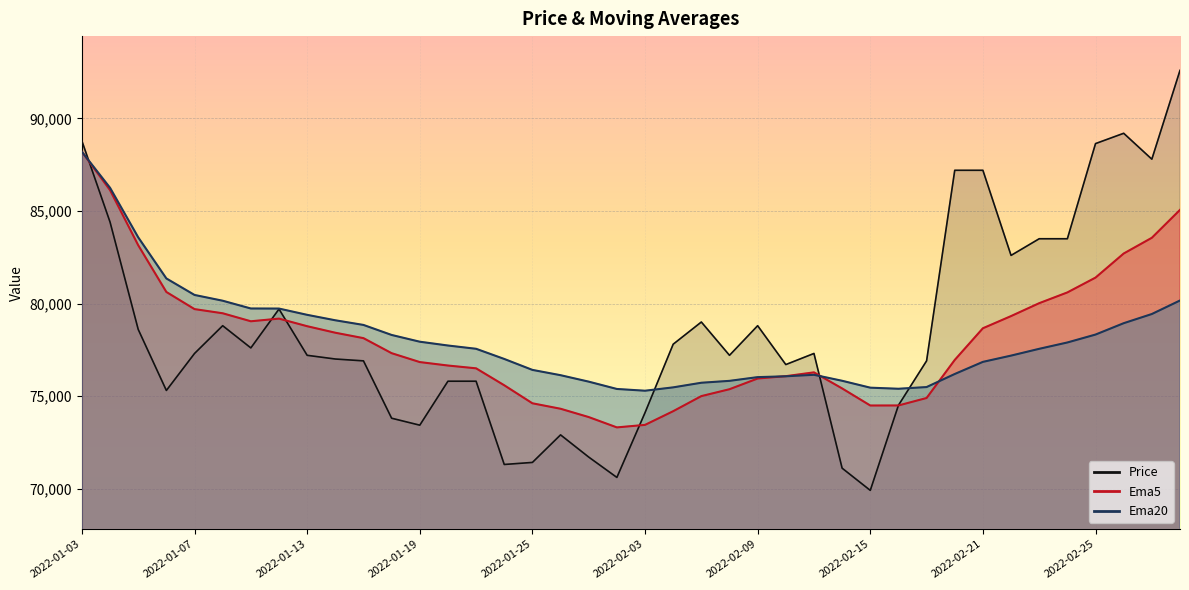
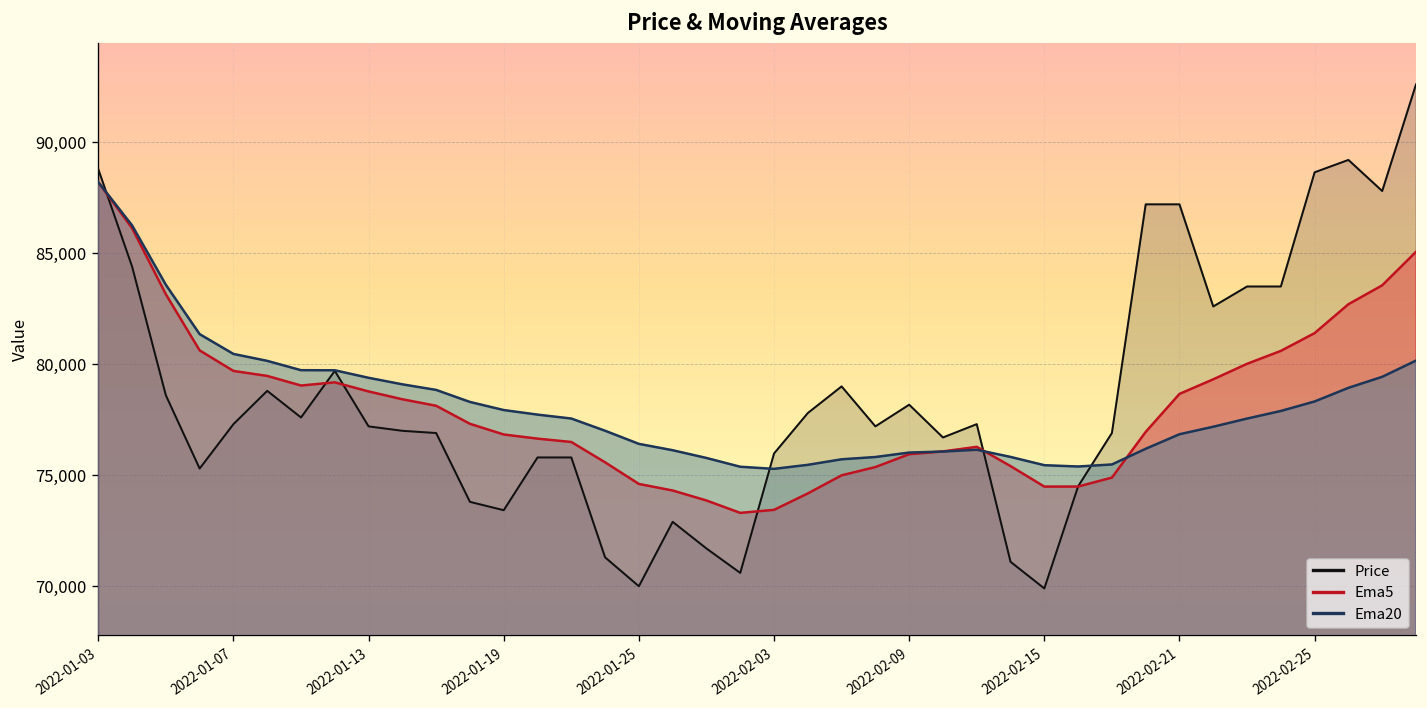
Price, 2022-01-25: 71,400 -> 70,000
Price, 2022-02-03: 74,100 -> 76,000
Price, 2022-02-09: 78,800 -> 78,200
